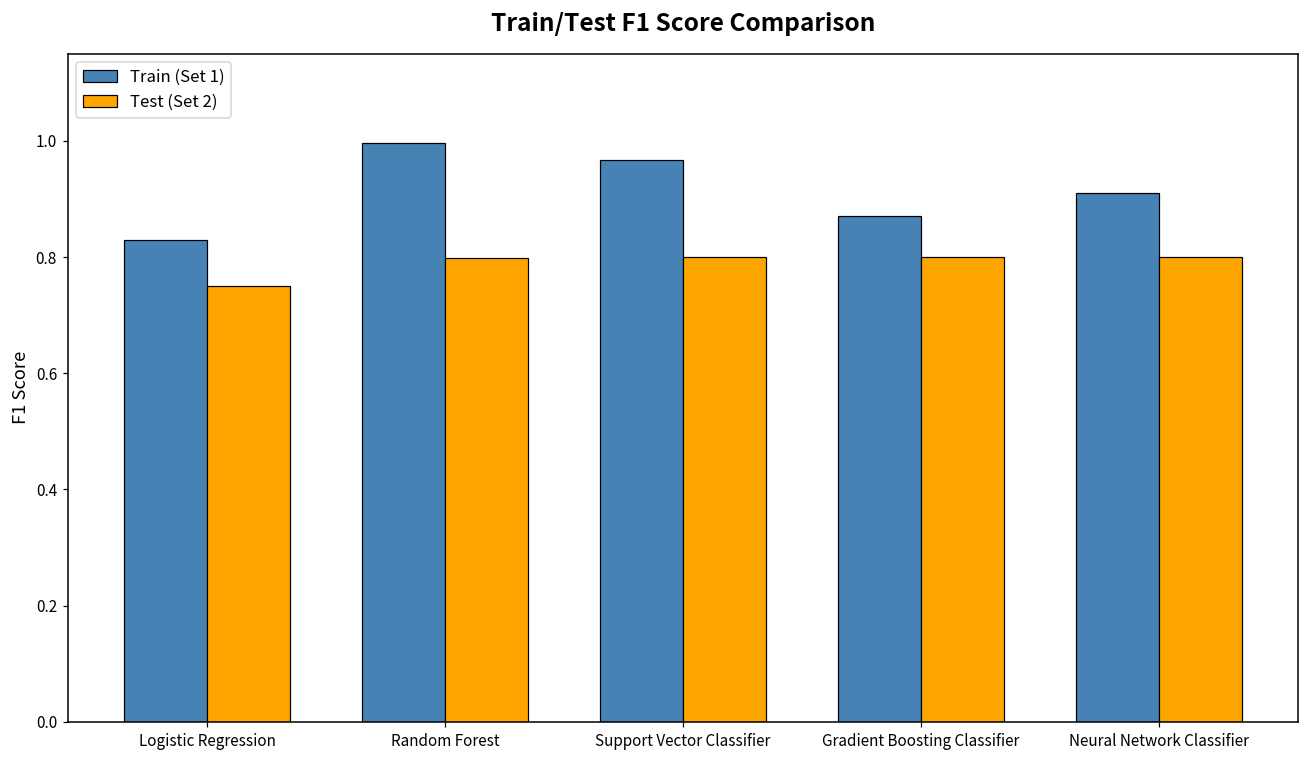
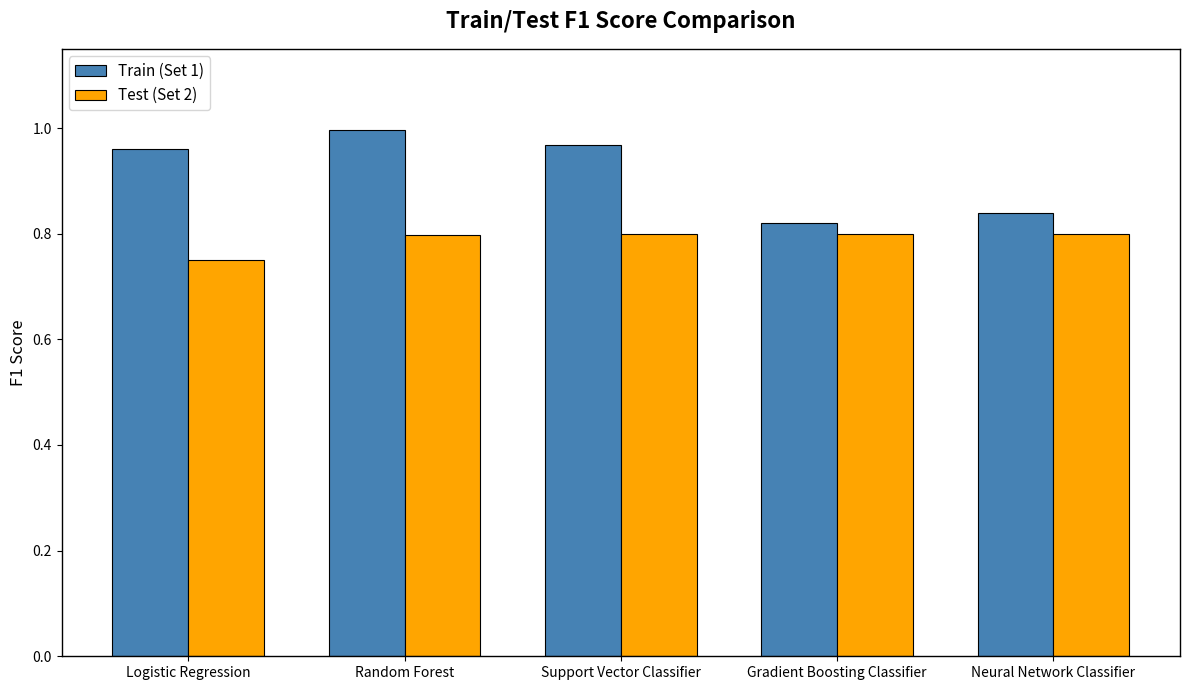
Train (Set 1), Logistic Regression: 0.83 -> 0.96
Train (Set 1), Gradient Boosting Classifier: 0.87 -> 0.82
Train (Set 1), Neural Network Classifier: 0.91 -> 0.84
